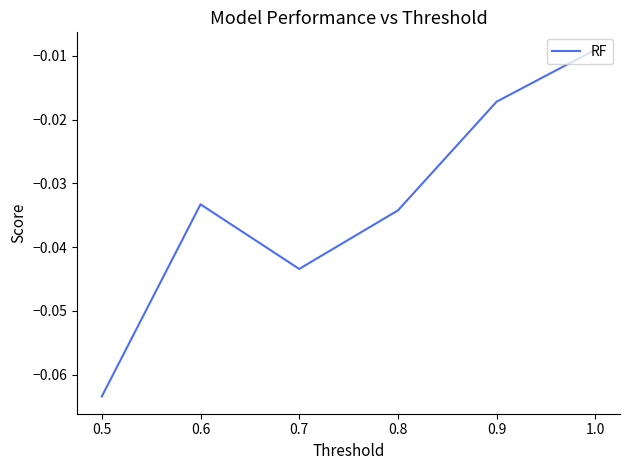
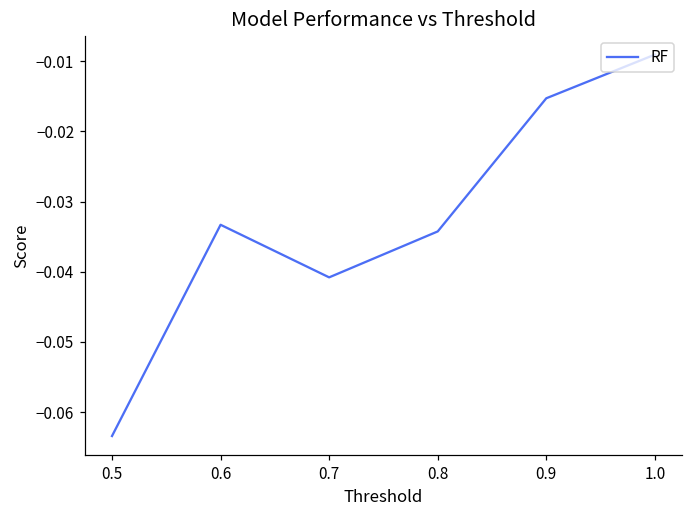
0.7: -0.043 -> -0.041
0.9: -0.017 -> -0.015
